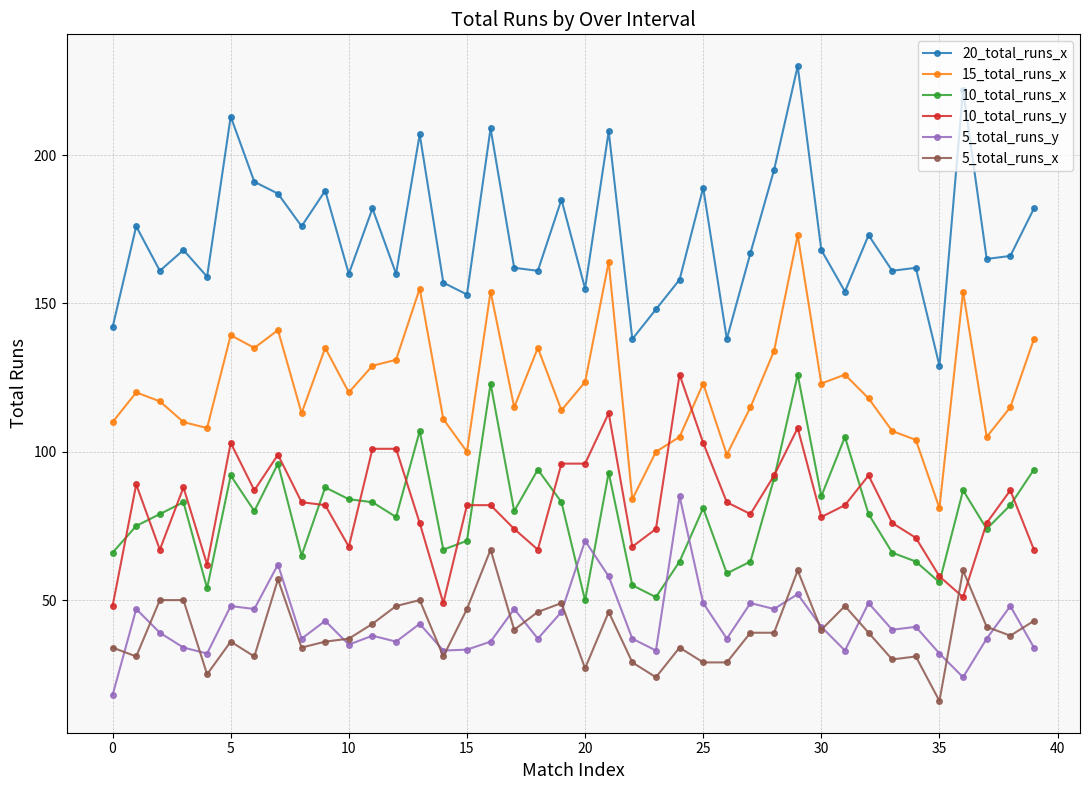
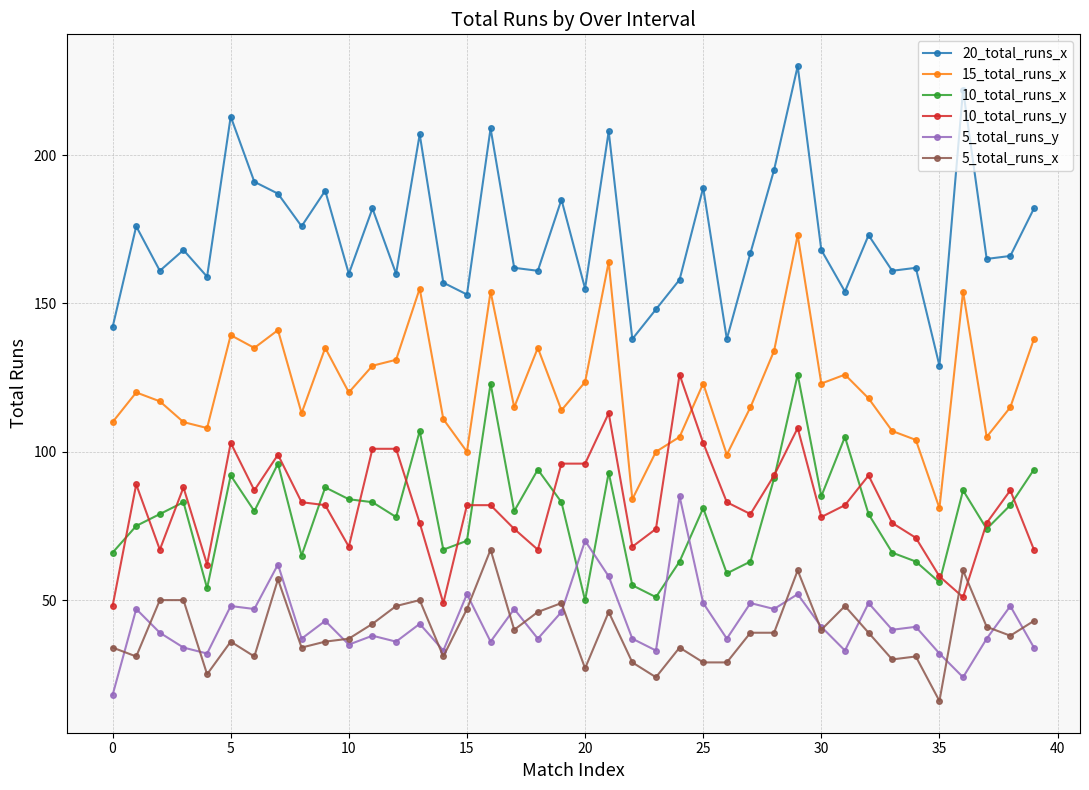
5_total_runs_y, 15: 33 -> 52
